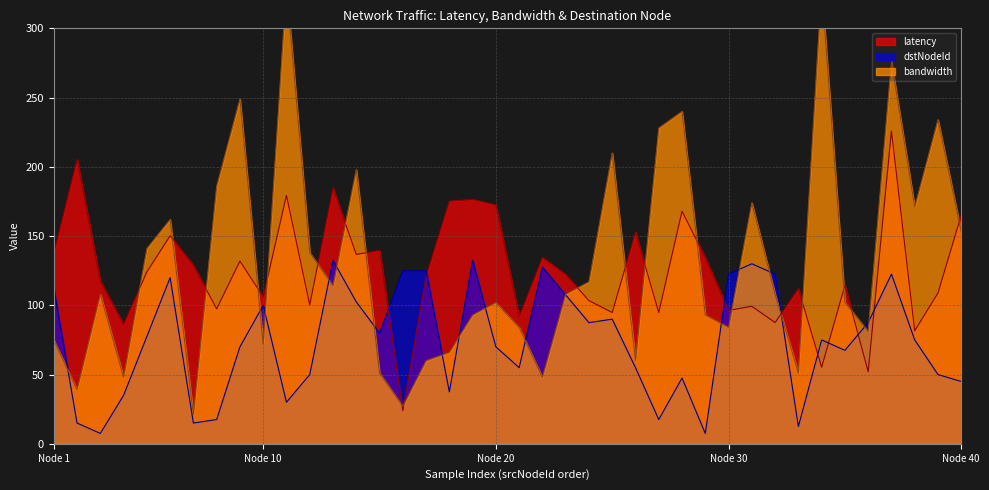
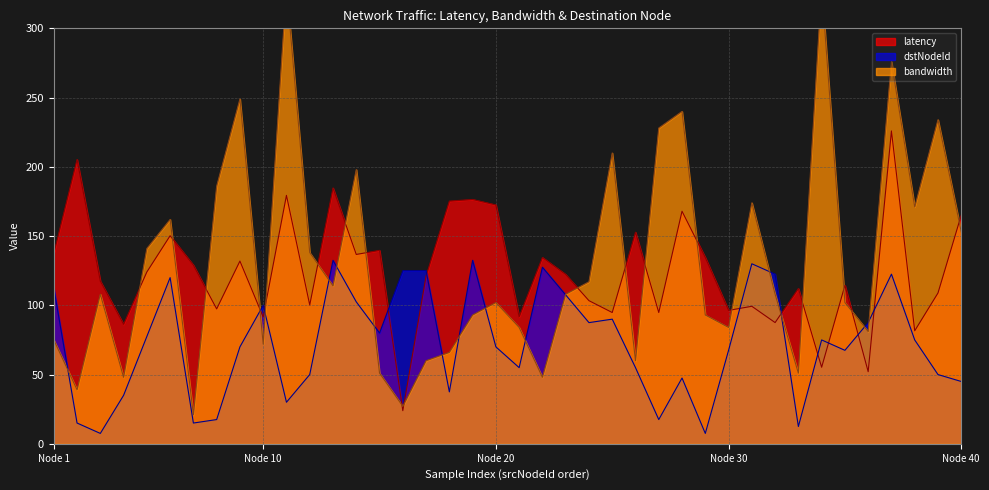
latency, Node 10: 106 -> 92
dstNodeId, Node 30: 123 -> 68
